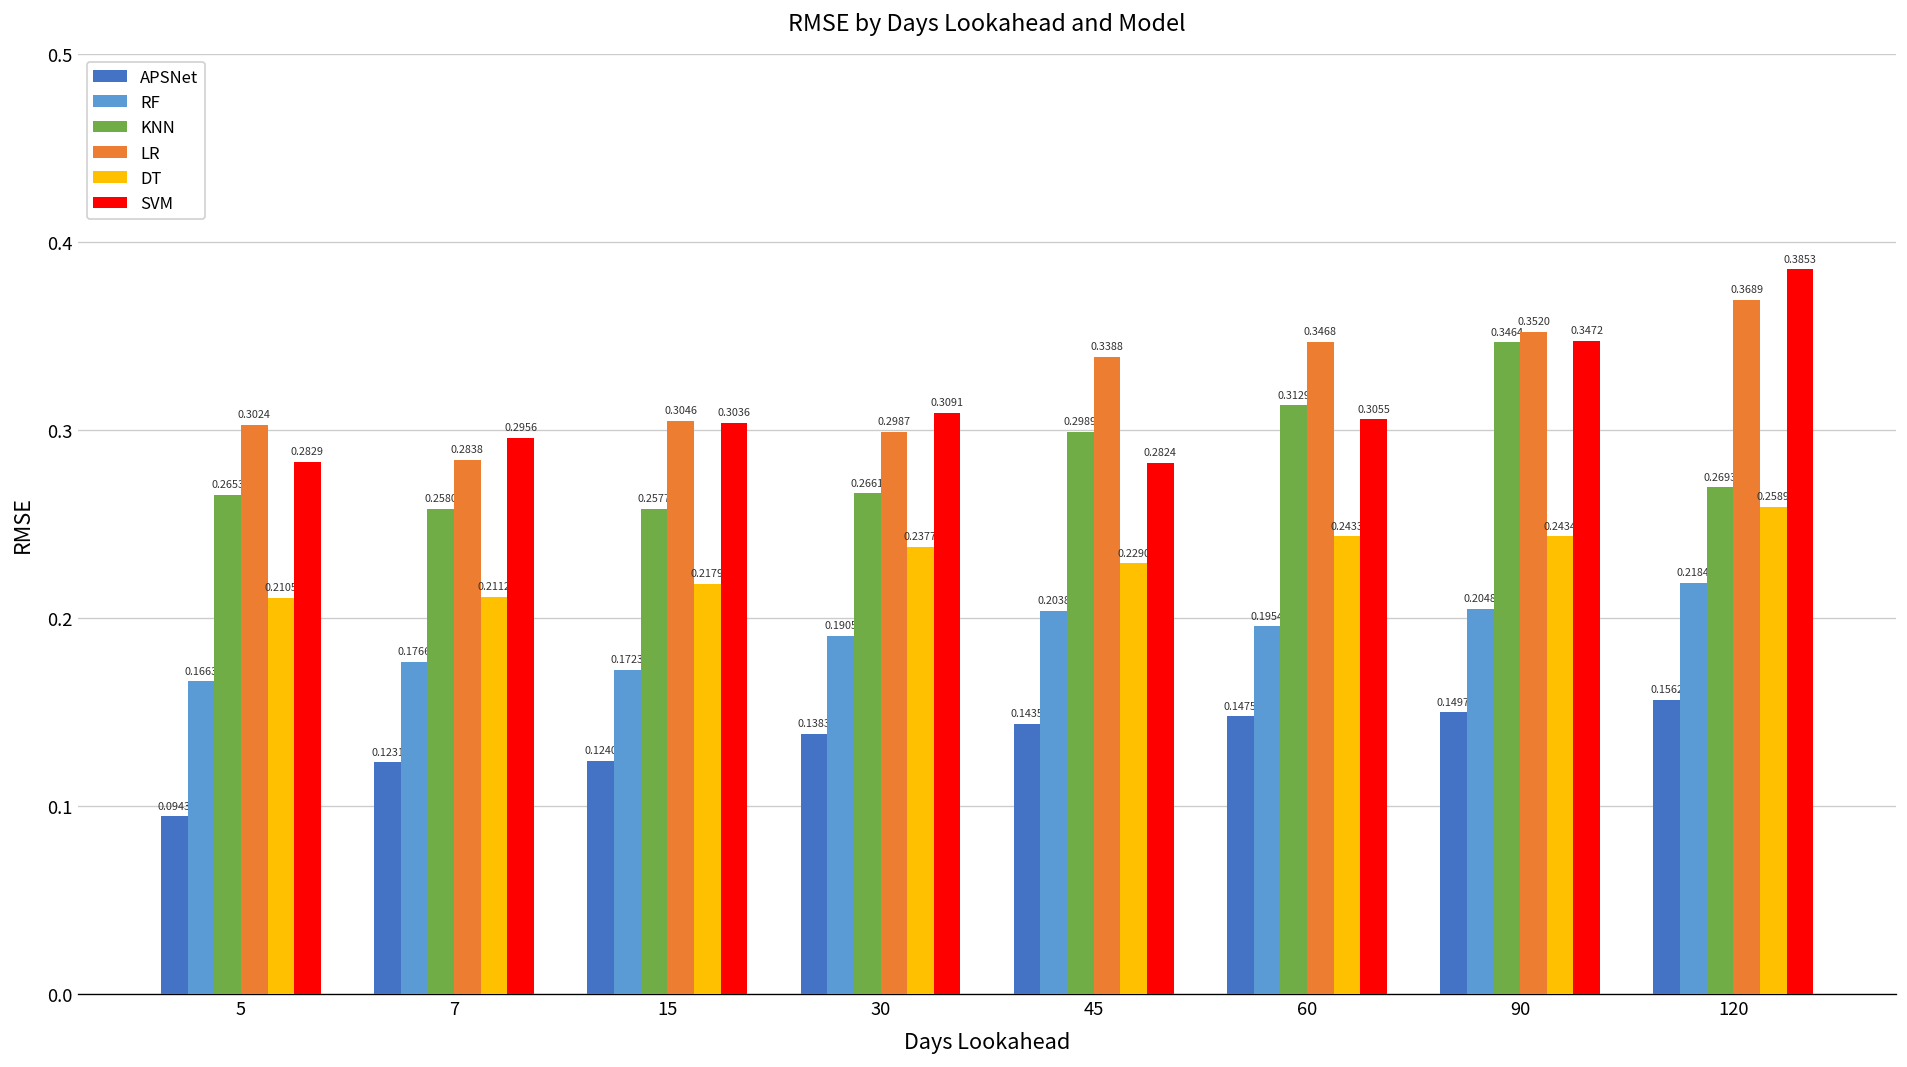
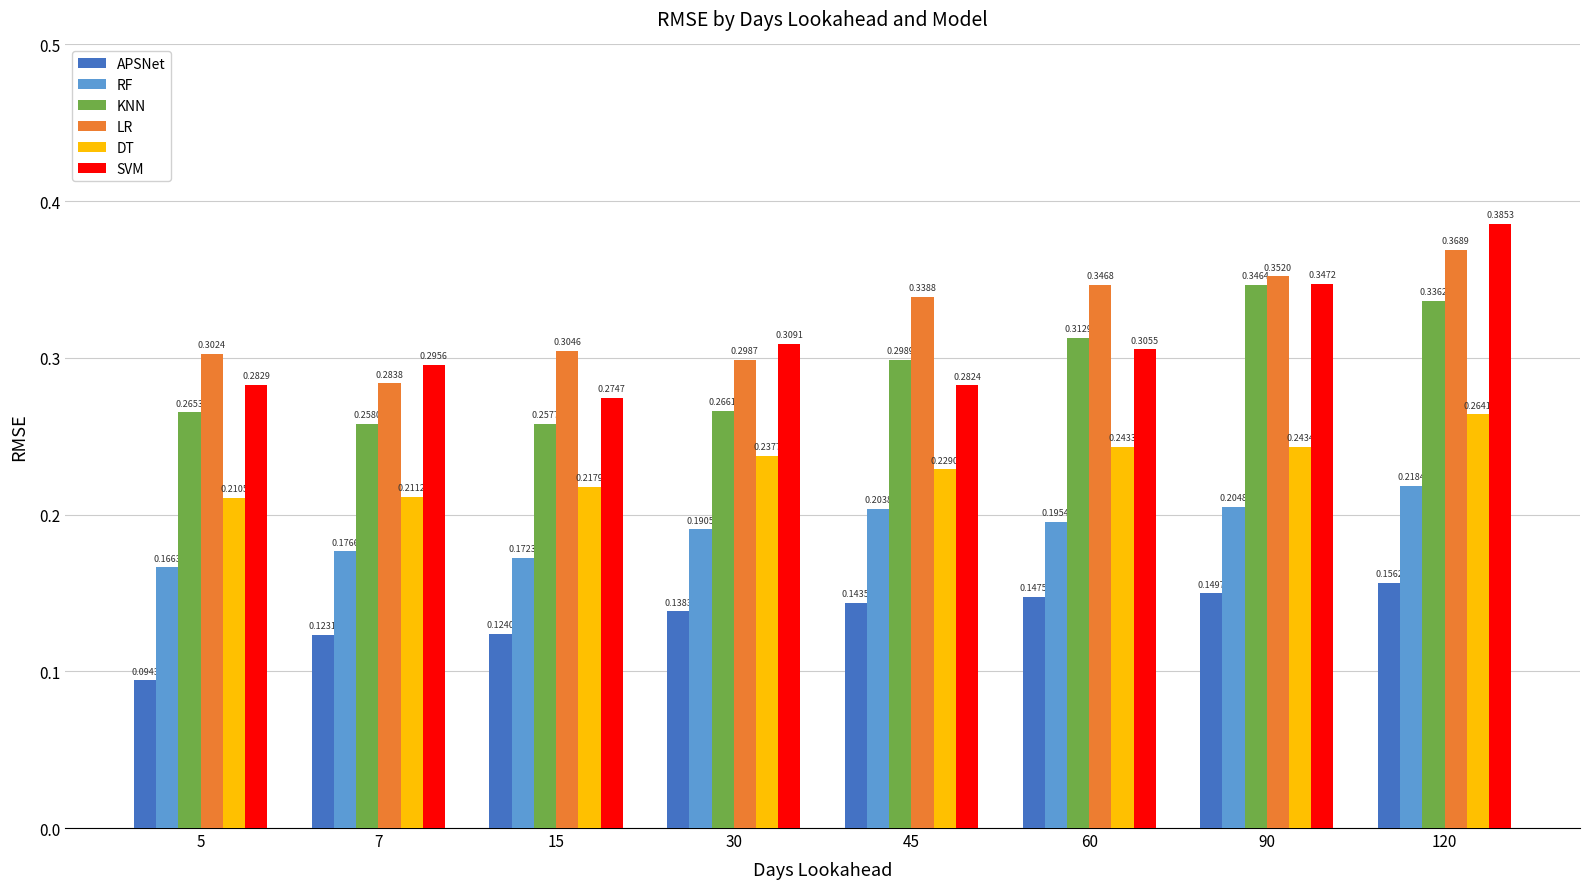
SVM, 15: 0.3036 -> 0.2747
KNN, 120: 0.2693 -> 0.3362
DT, 120: 0.2589 -> 0.2641
